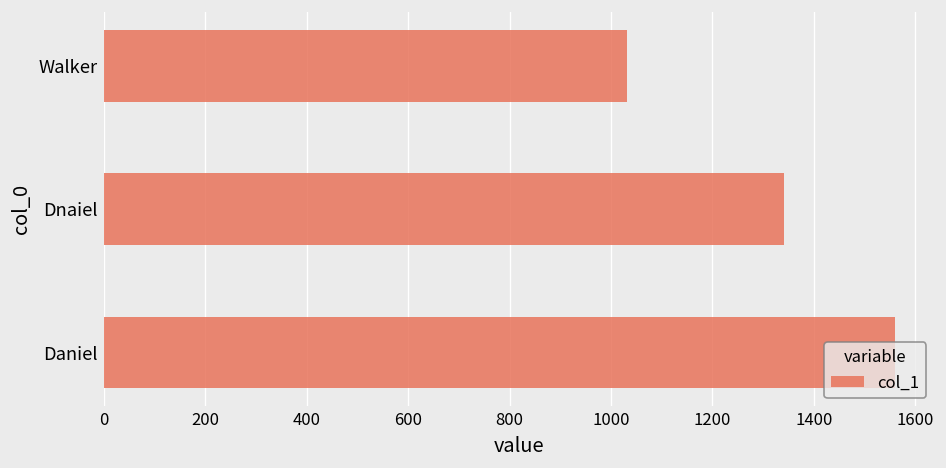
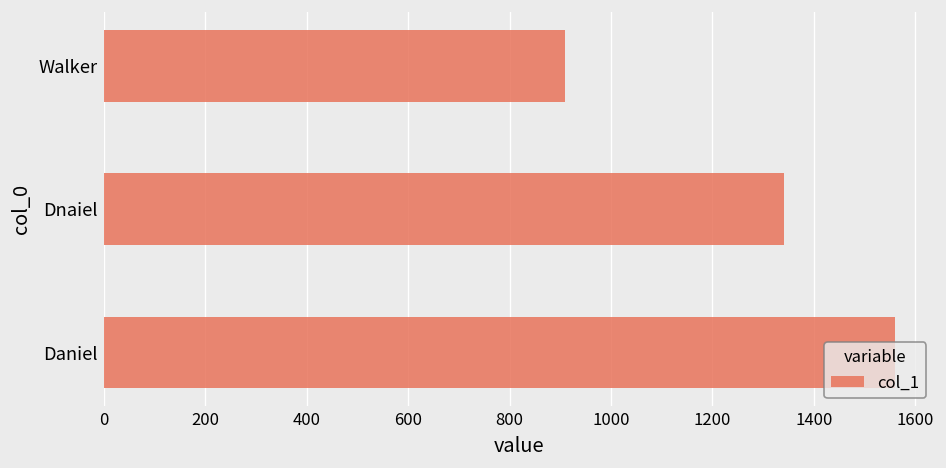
Walker: 1030 -> 910
